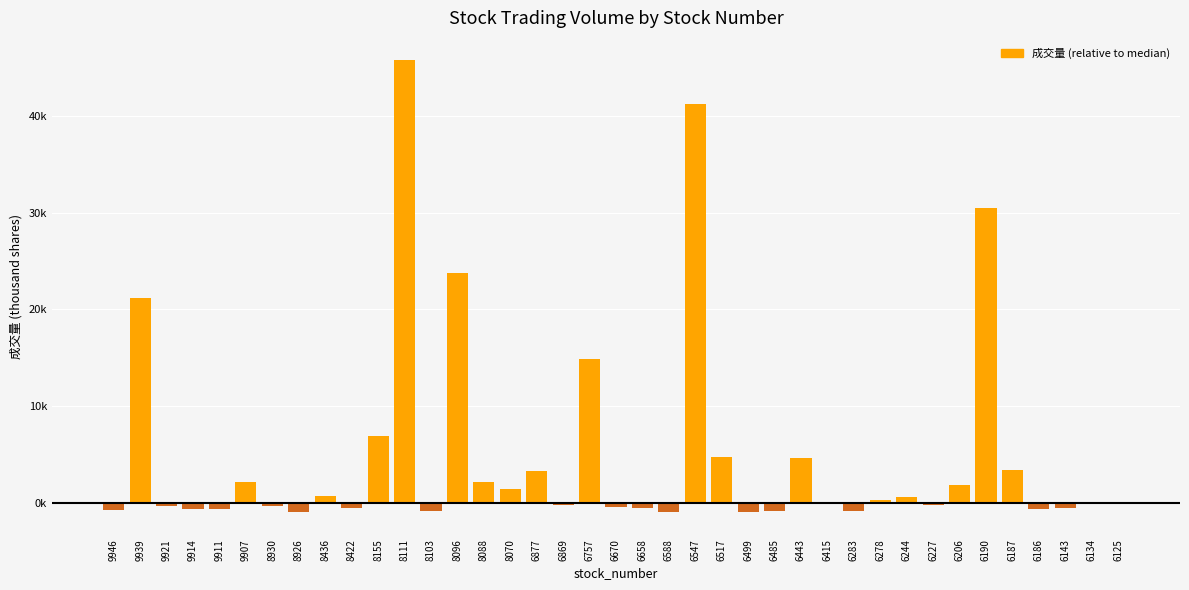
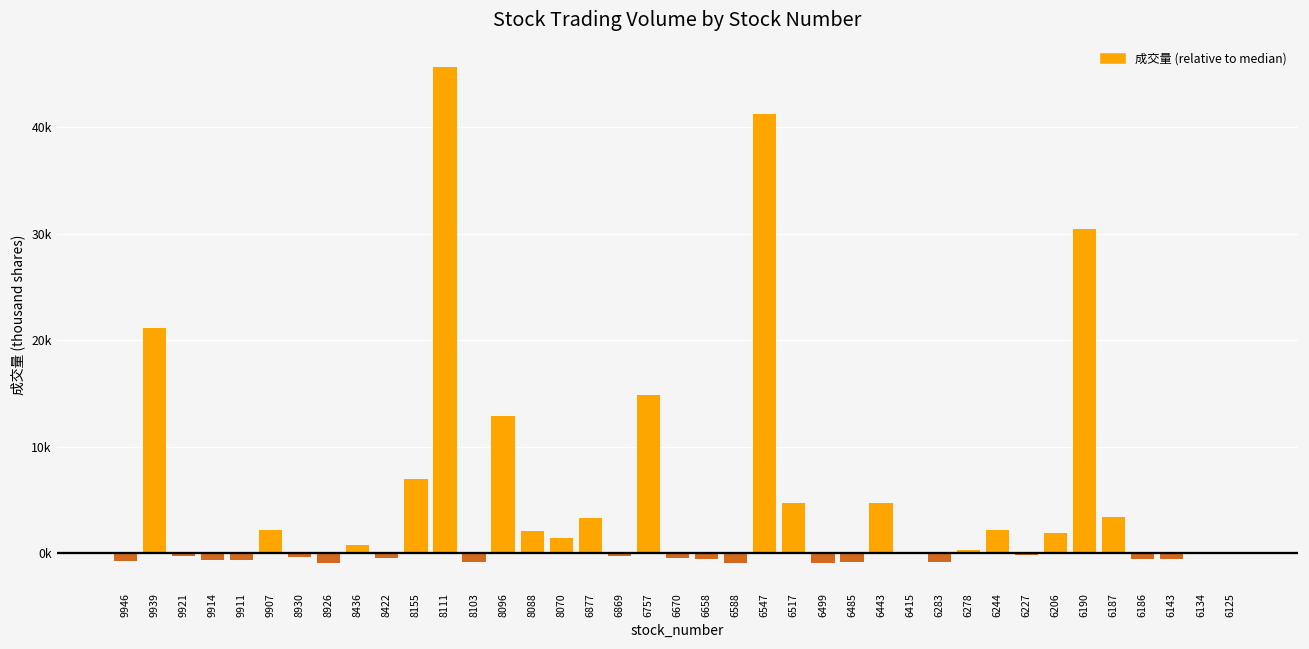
8096: 24000 -> 13000
6244: 1000 -> 2000
